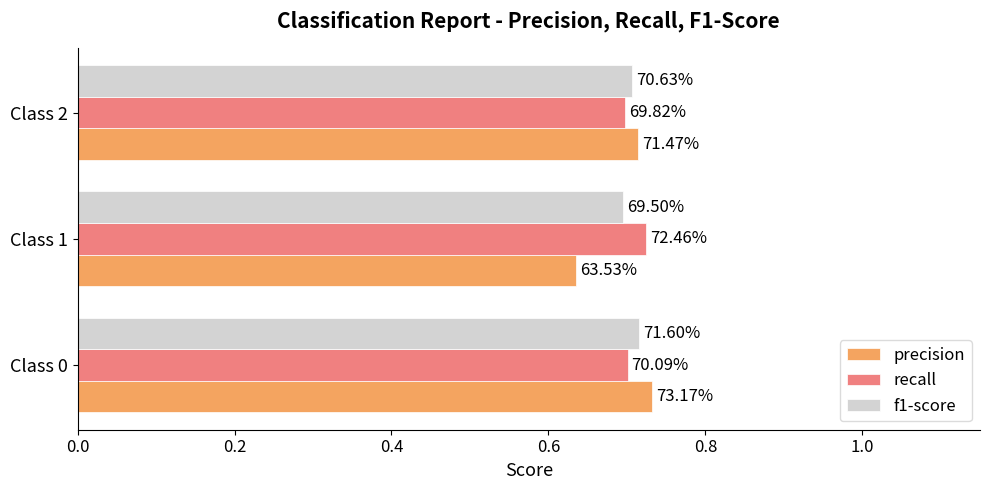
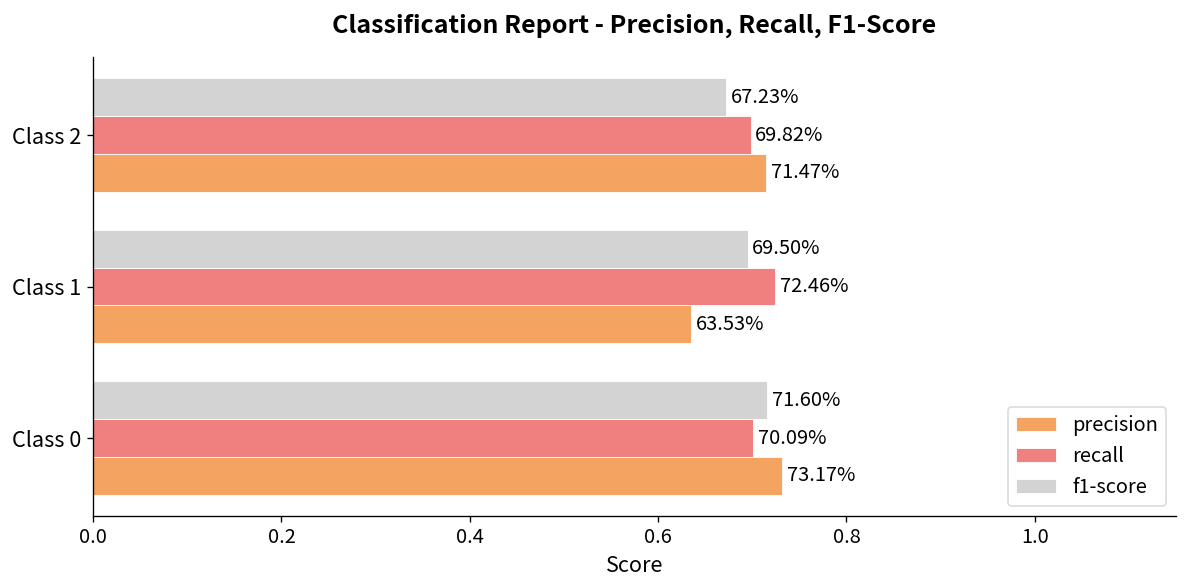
f1-score, Class 2: 70.63% -> 67.23%
